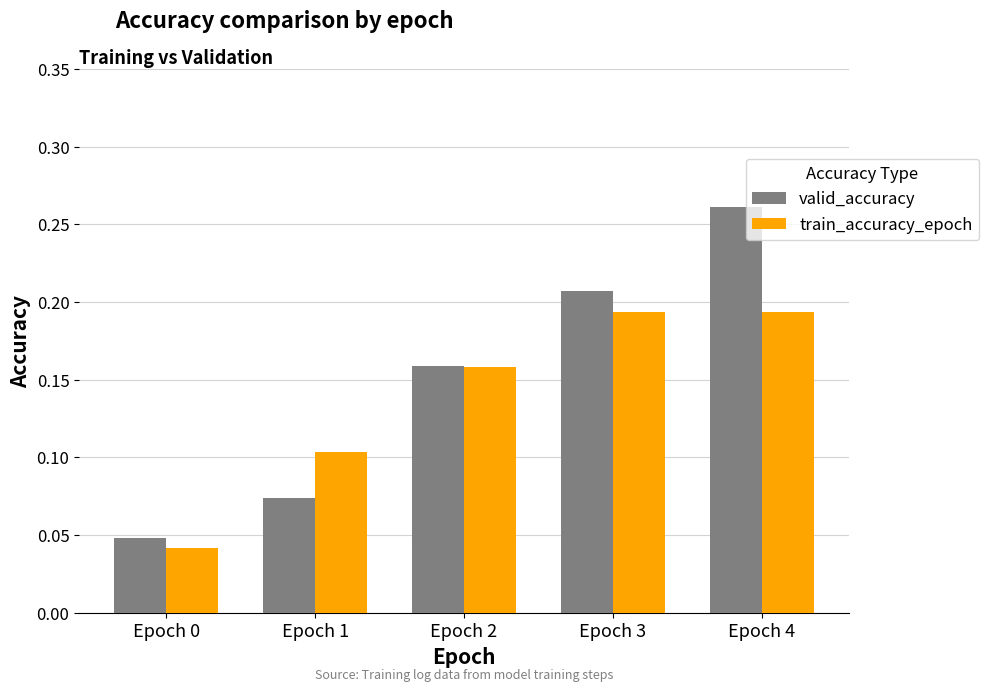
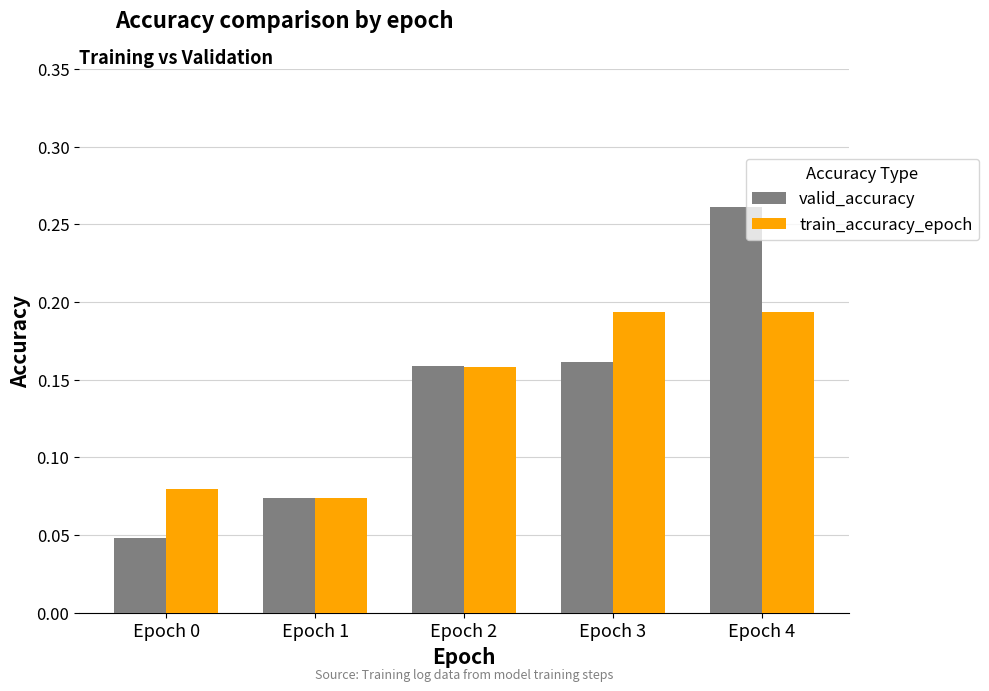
train_accuracy_epoch, Epoch 0: 0.042 -> 0.080
train_accuracy_epoch, Epoch 1: 0.103 -> 0.074
valid_accuracy, Epoch 3: 0.207 -> 0.161
